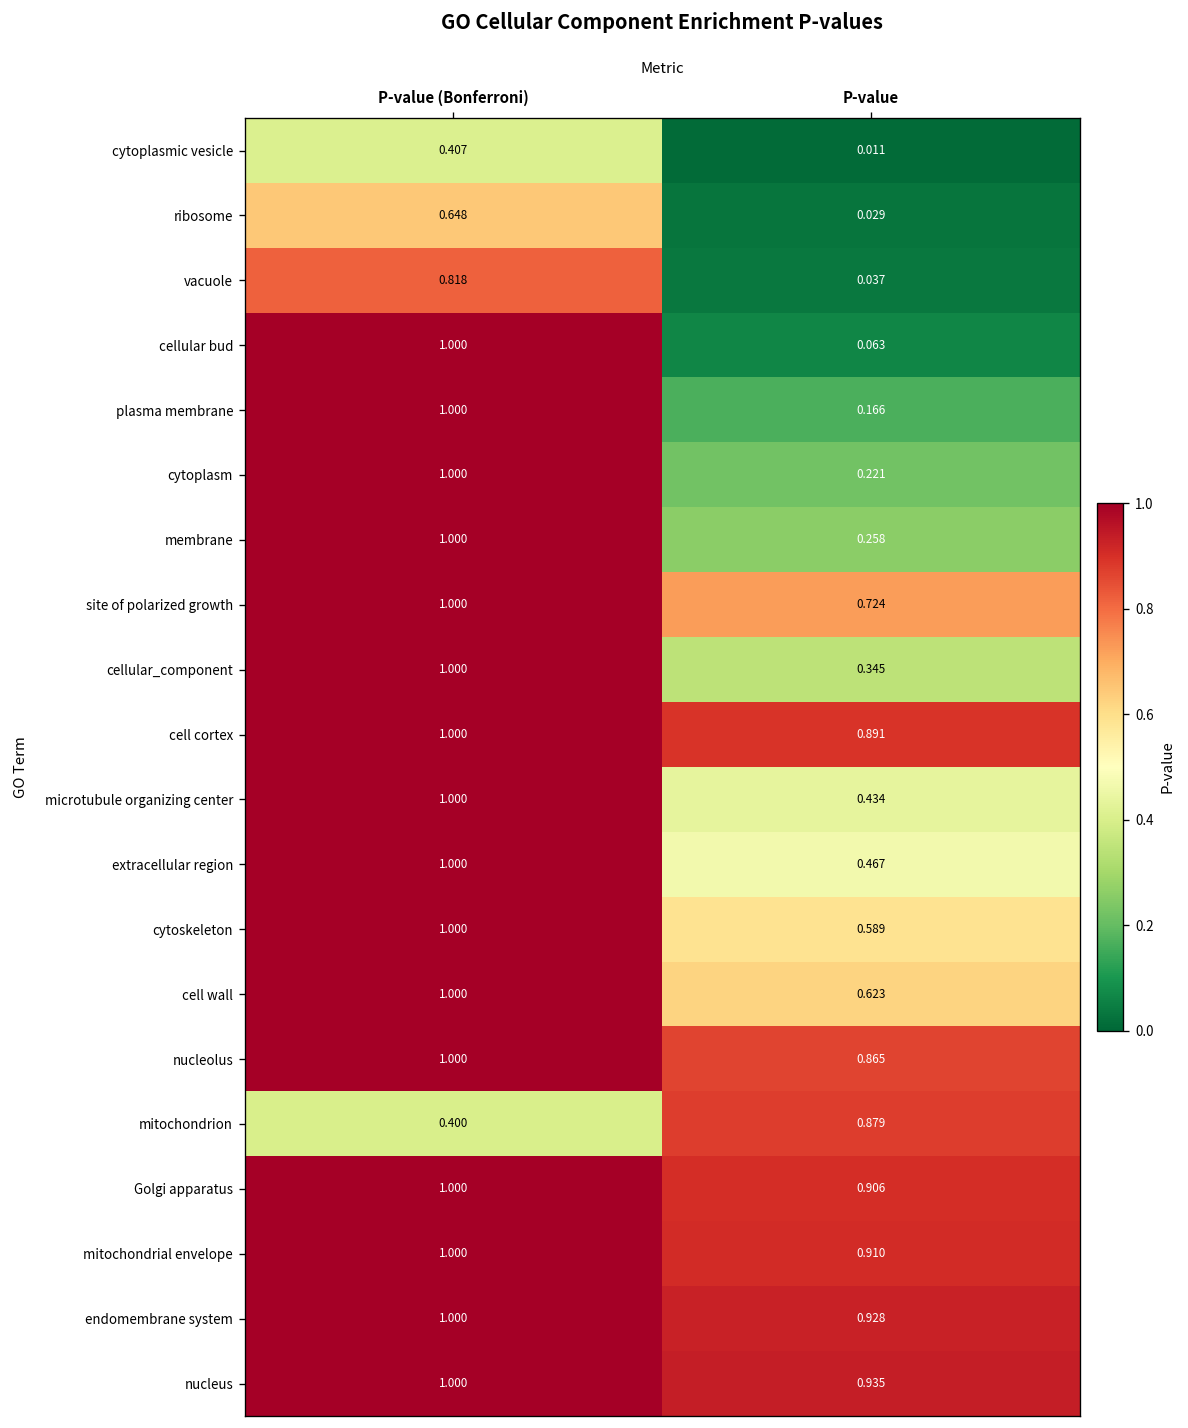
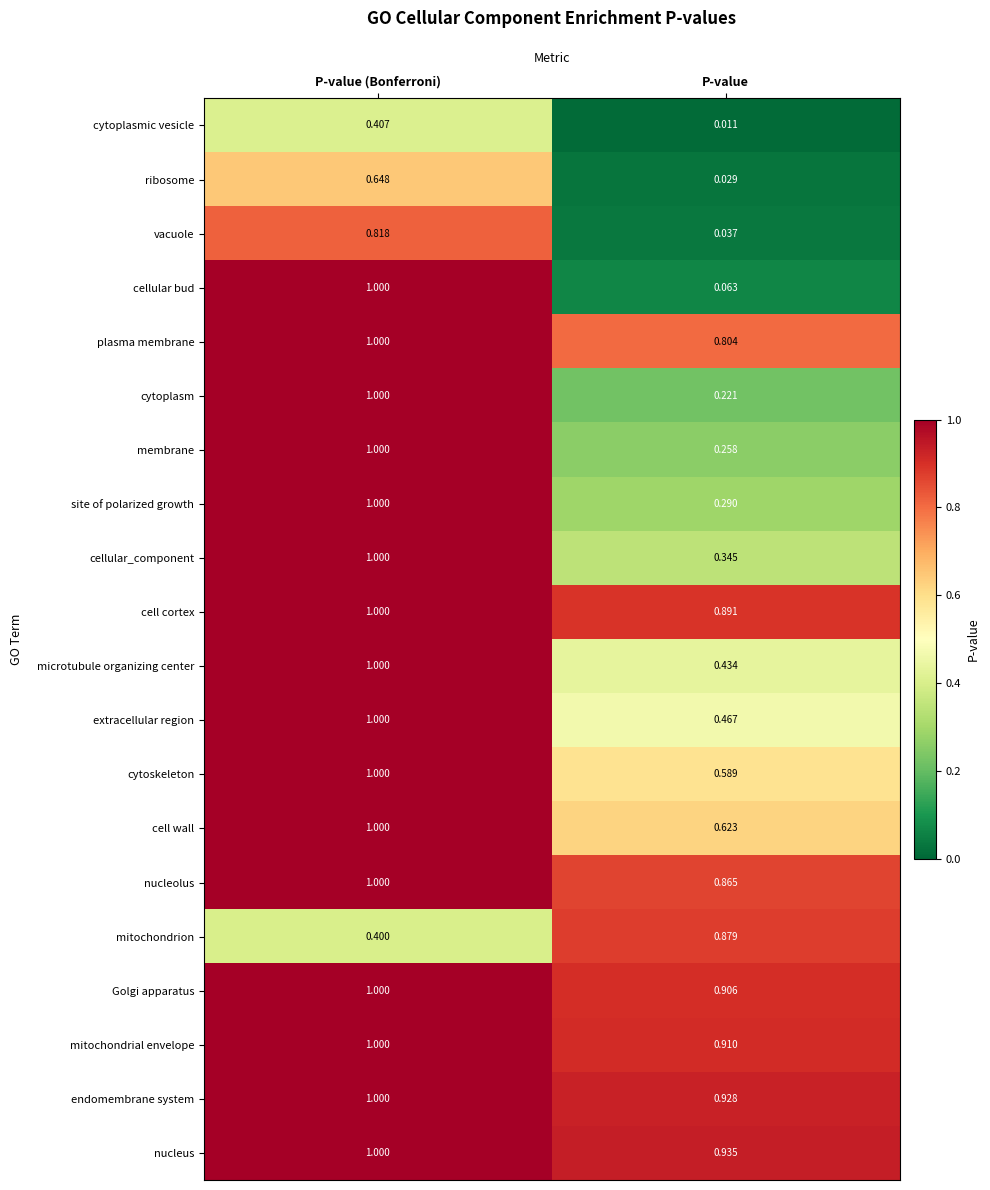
plasma membrane, P-value: 0.166 -> 0.804
site of polarized growth, P-value: 0.724 -> 0.290
